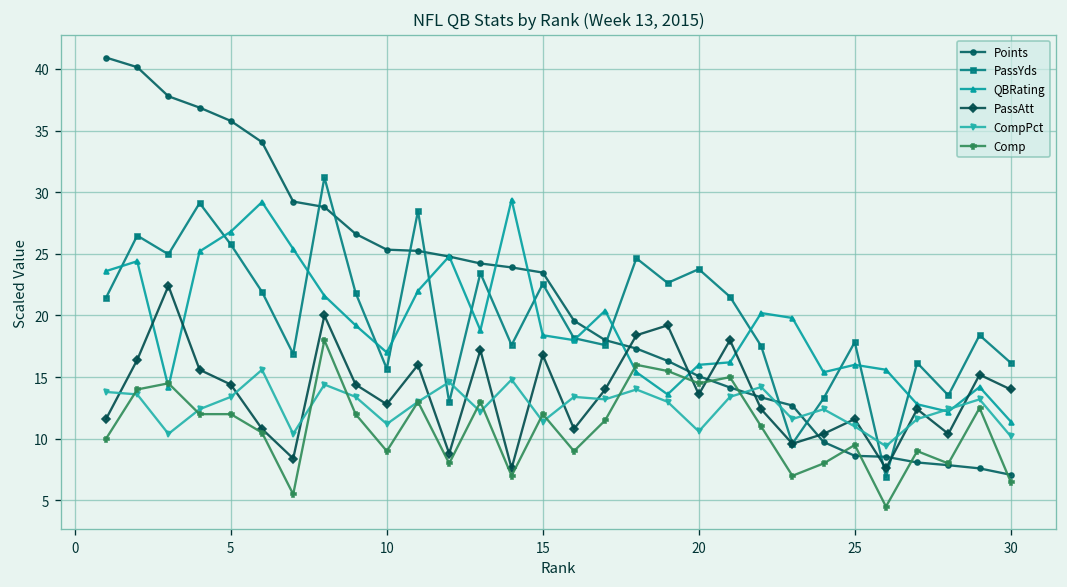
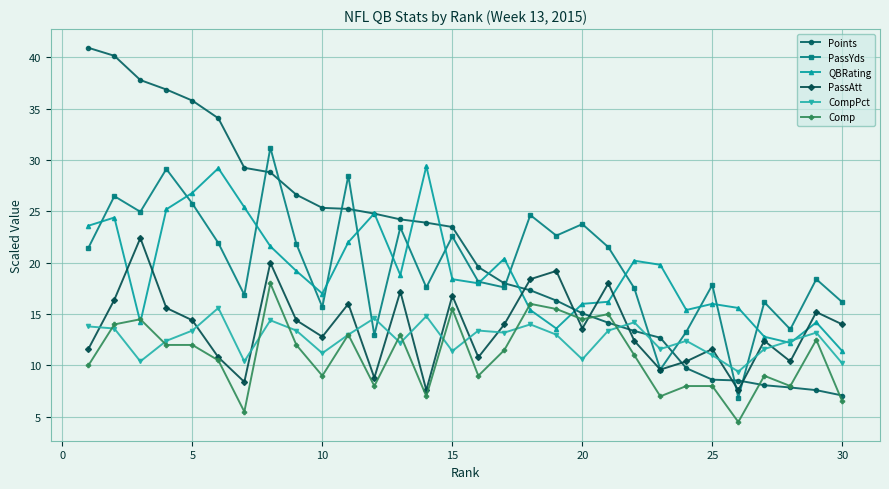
Comp, 15: 12.0 -> 15.5
Comp, 25: 9.5 -> 8.0
